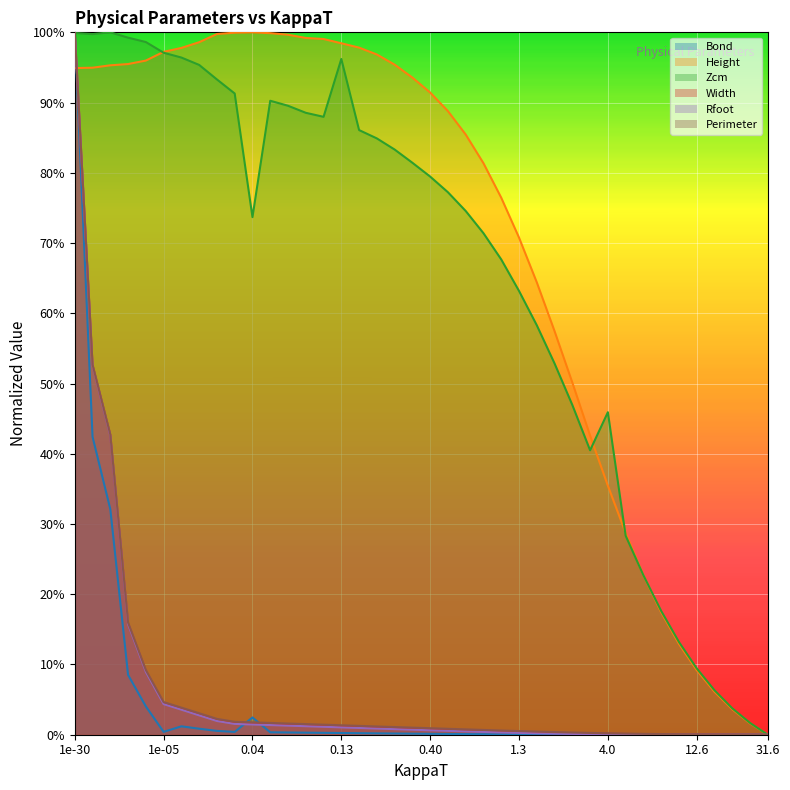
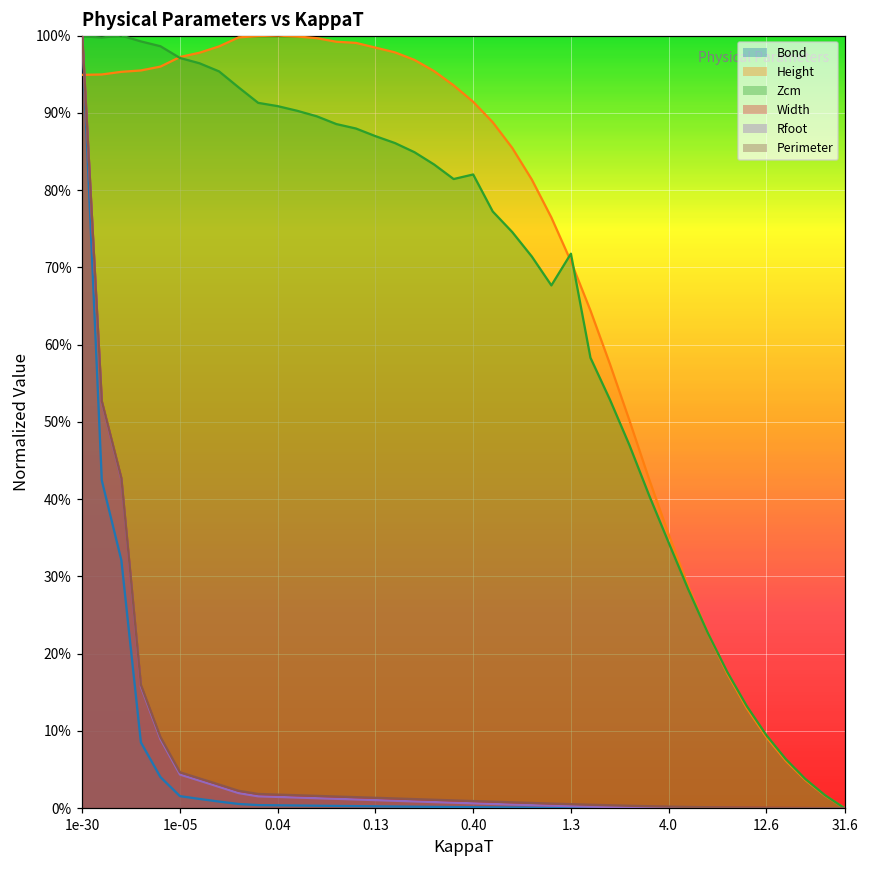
Bond, 1e-05: 0% -> 2%
Bond, 0.04: 2% -> 0%
Zcm, 0.04: 74% -> 91%
Zcm, 0.13: 96% -> 87%
Zcm, 0.40: 79% -> 82%
Zcm, 1.3: 63% -> 72%
Zcm, 4.0: 46% -> 34%
